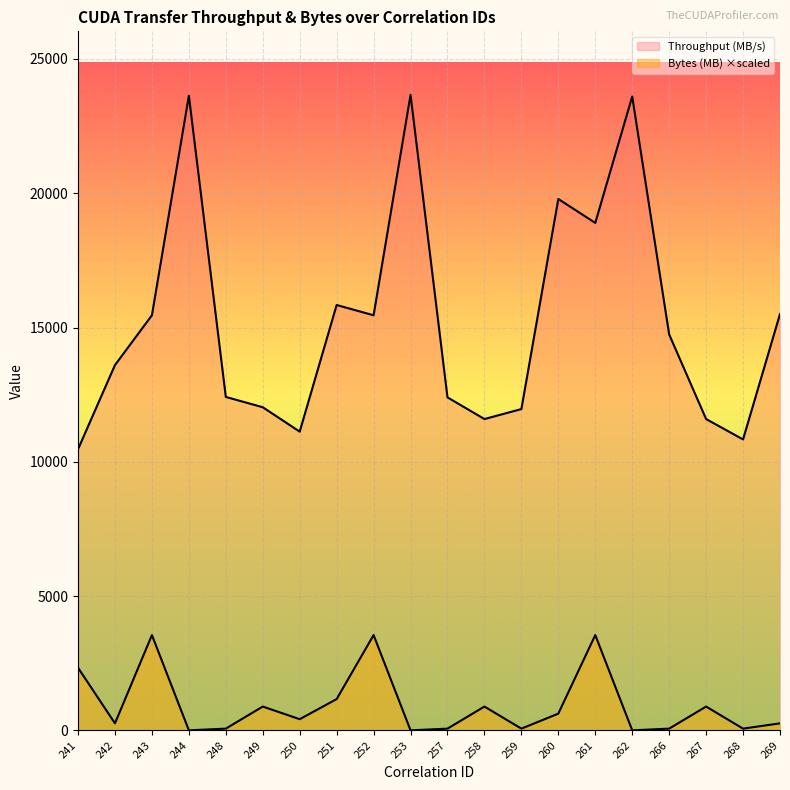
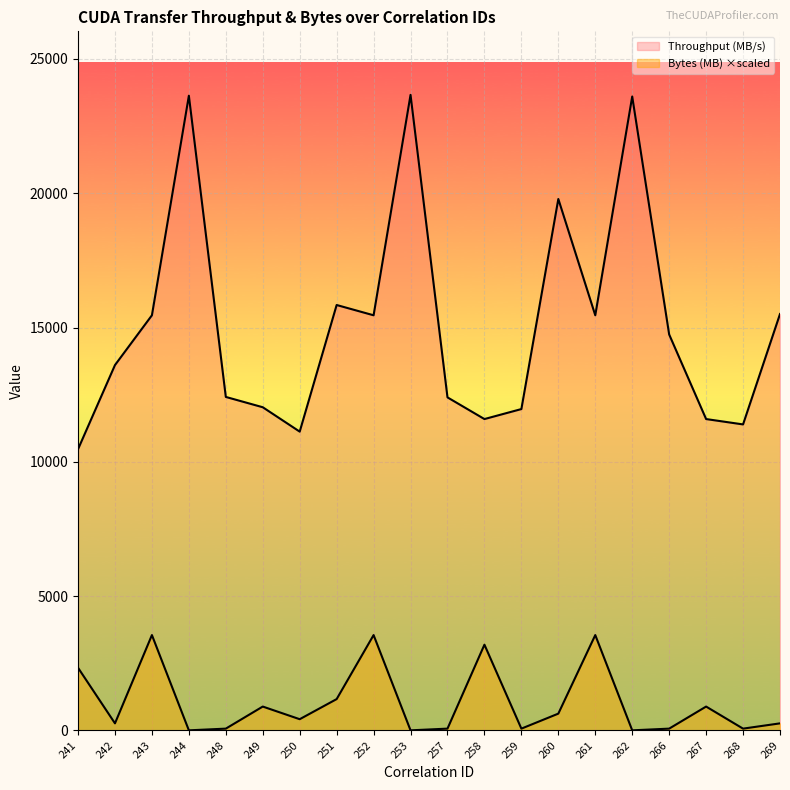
Bytes (MB) ×scaled, 258: 900 -> 3200
Throughput (MB/s), 261: 18900 -> 15500
Throughput (MB/s), 268: 10800 -> 11400
